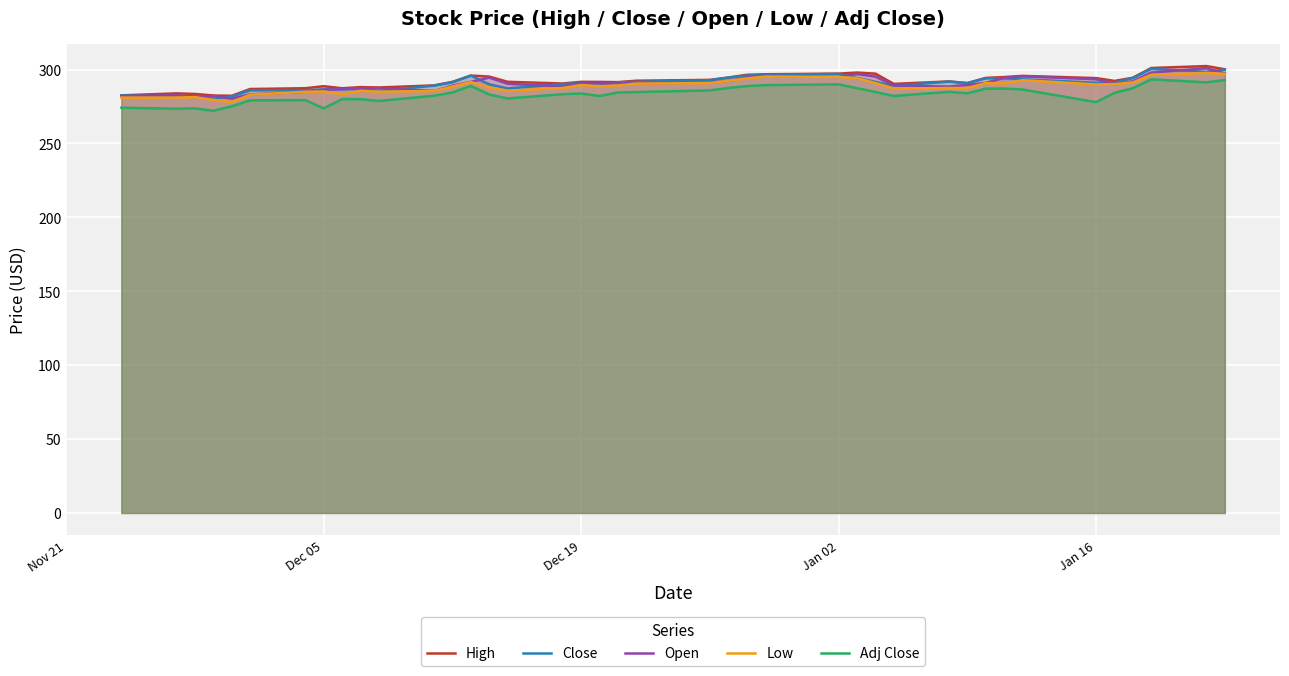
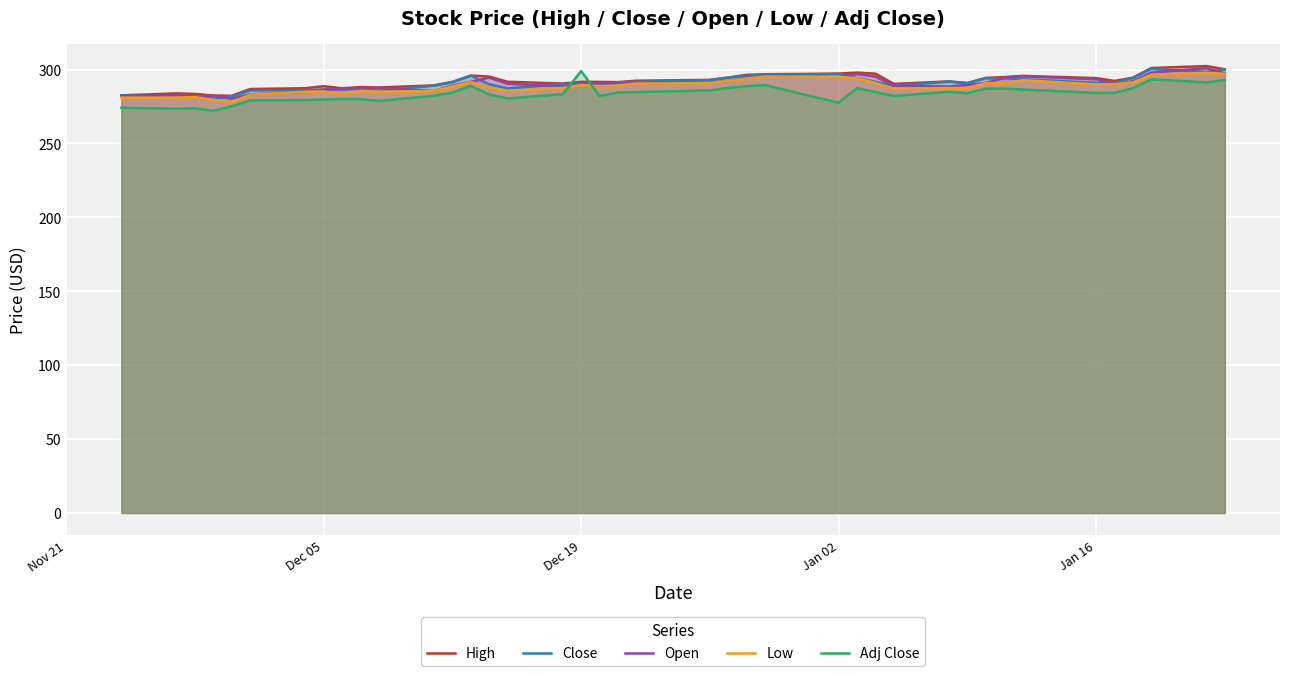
Adj Close, Dec 05: 274 -> 280
Adj Close, Dec 19: 284 -> 299
Adj Close, Jan 02: 290 -> 278
Adj Close, Jan 16: 278 -> 284
